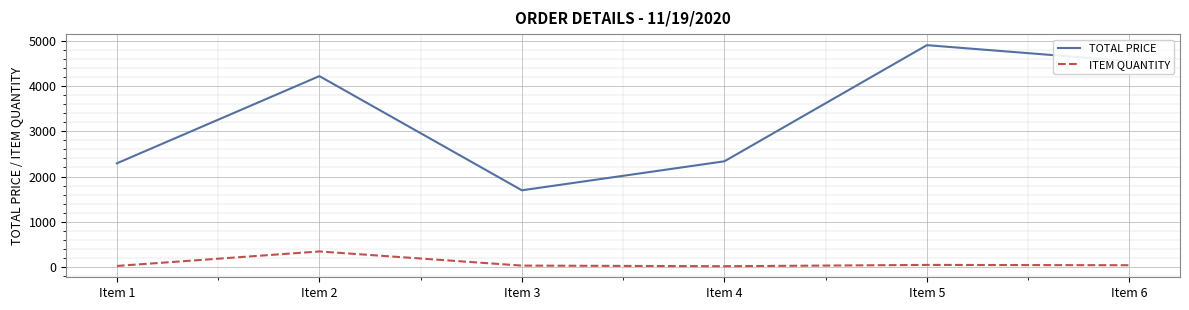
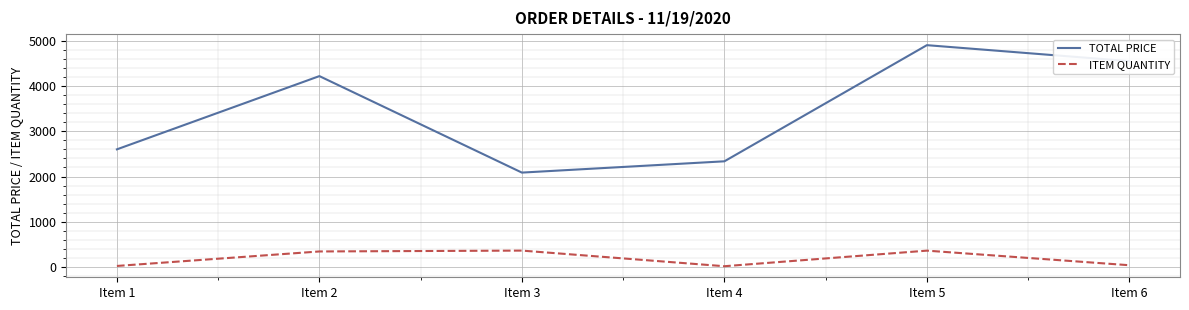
TOTAL PRICE, Item 1: 2300 -> 2600
TOTAL PRICE, Item 3: 1700 -> 2100
ITEM QUANTITY, Item 3: 0 -> 400
ITEM QUANTITY, Item 5: 0 -> 400
